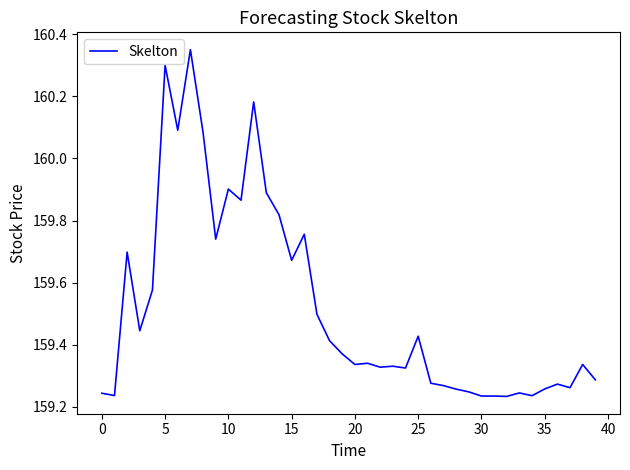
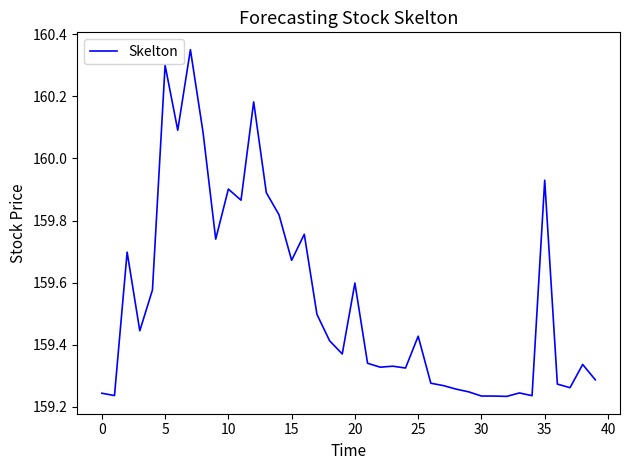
20: 159.34 -> 159.60
35: 159.26 -> 159.93
